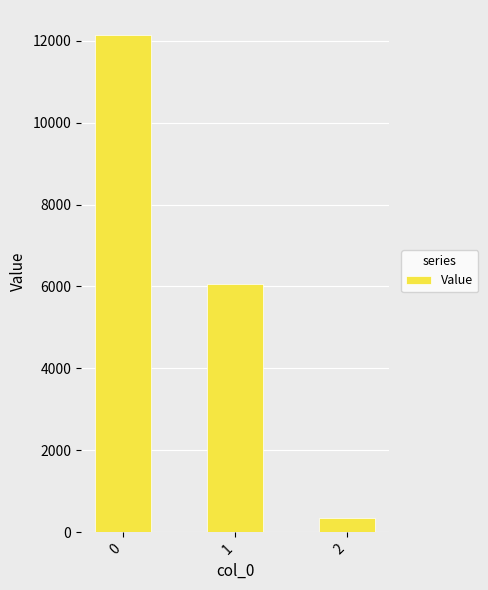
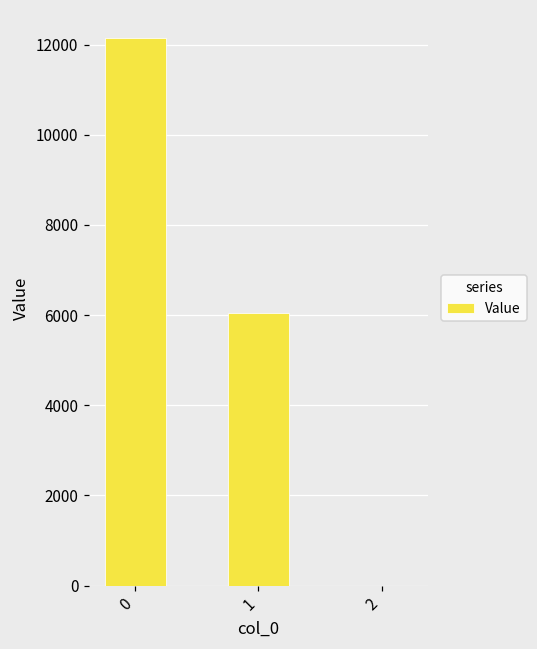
2: 300 -> 0
